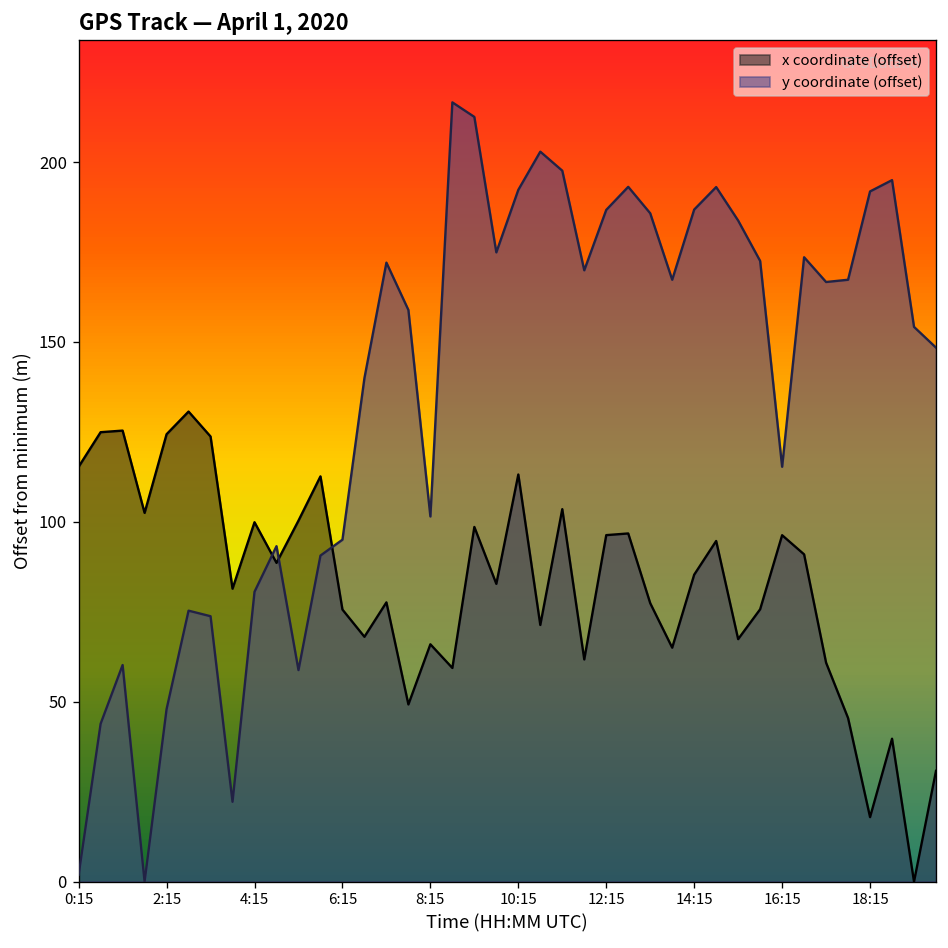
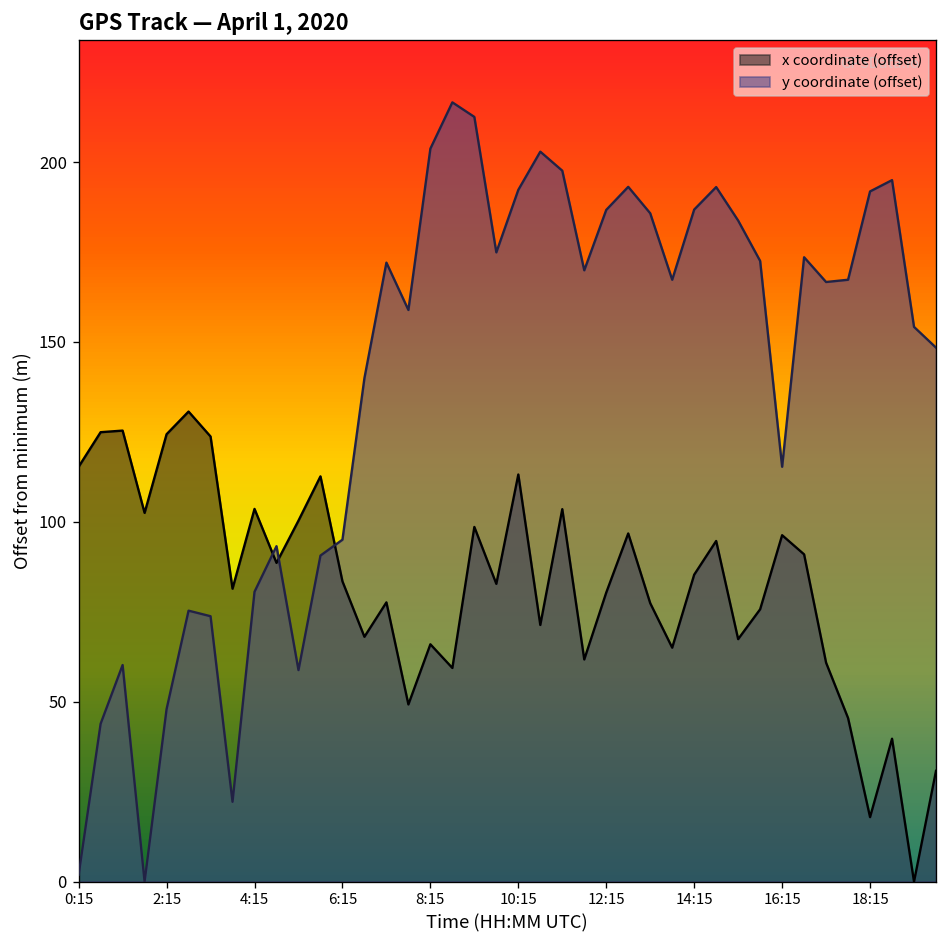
x coordinate (offset), 4:15: 100 -> 104
x coordinate (offset), 6:15: 76 -> 83
y coordinate (offset), 8:15: 102 -> 204
x coordinate (offset), 12:15: 96 -> 80
